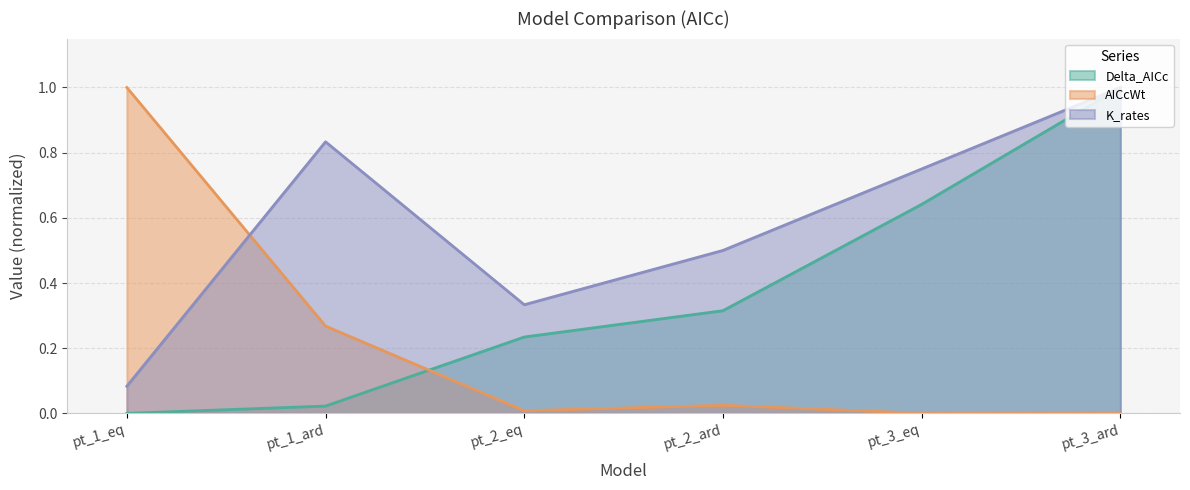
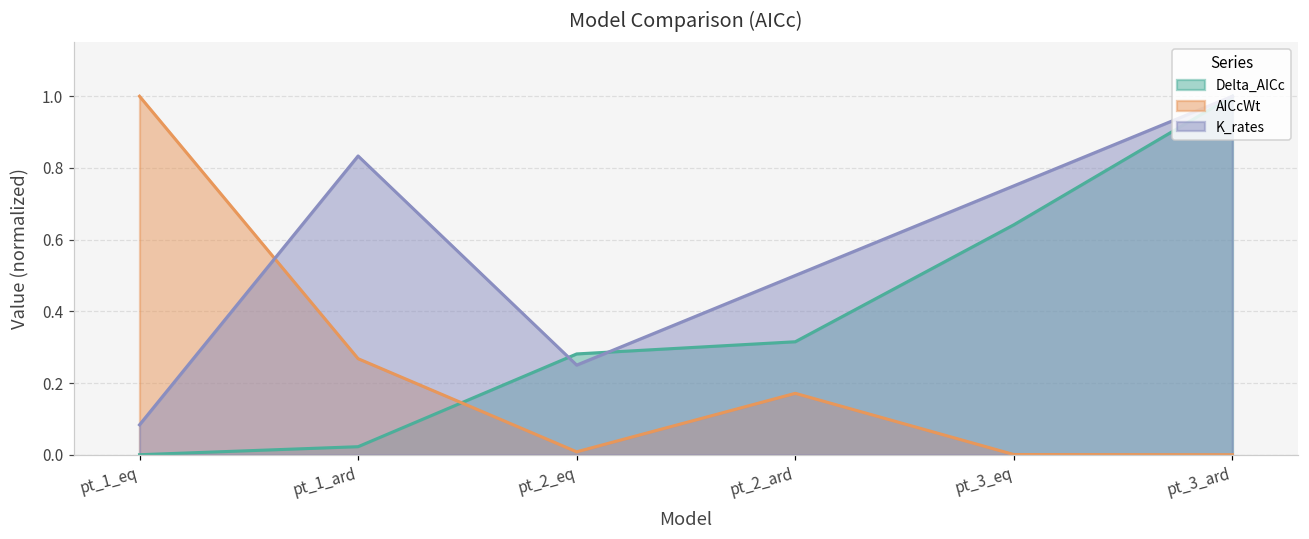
Delta_AICc, pt_2_eq: 0.23 -> 0.28
K_rates, pt_2_eq: 0.33 -> 0.25
AICcWt, pt_2_ard: 0.02 -> 0.17
